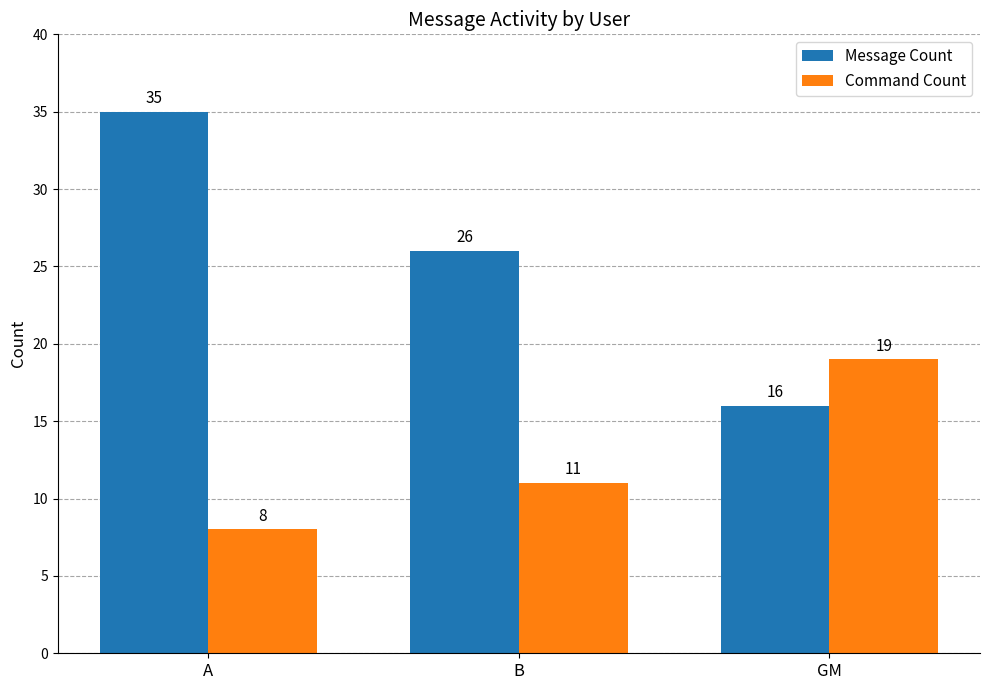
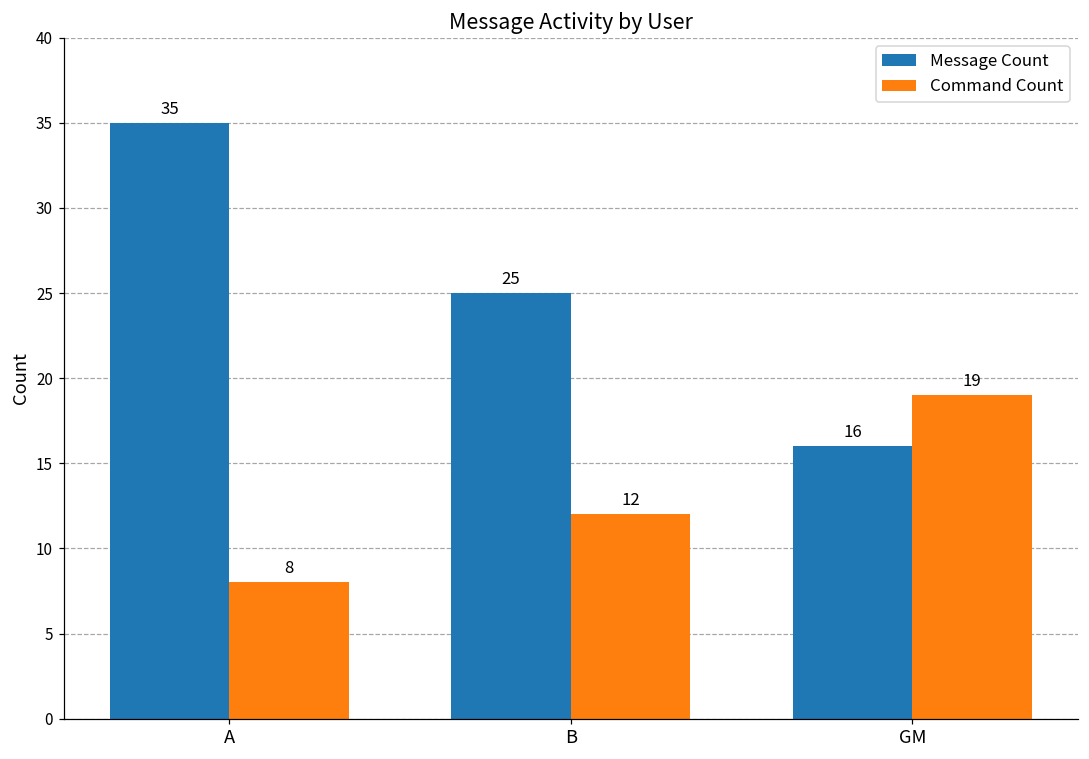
Message Count, B: 26 -> 25
Command Count, B: 11 -> 12
